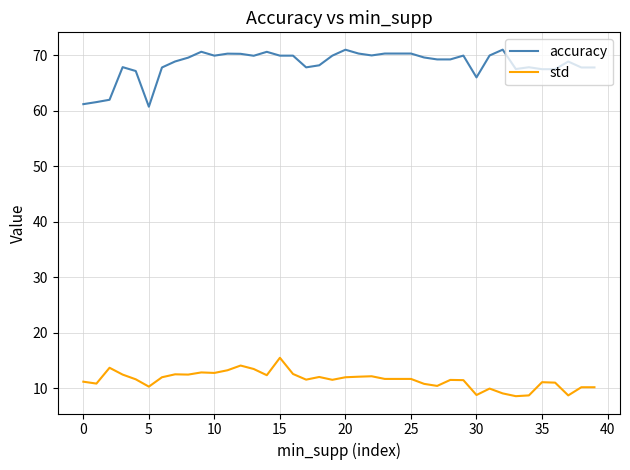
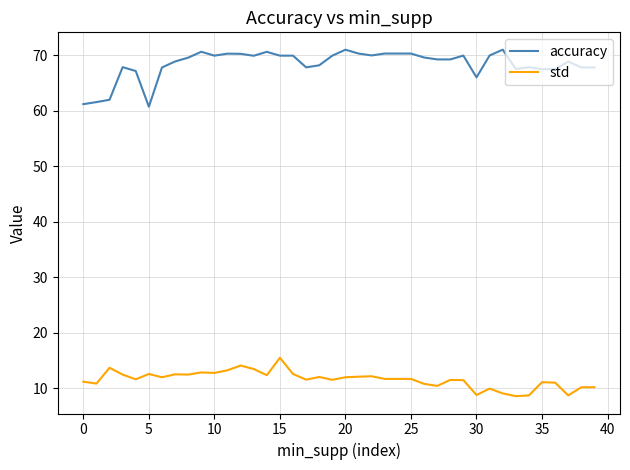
std, 5: 10 -> 13
